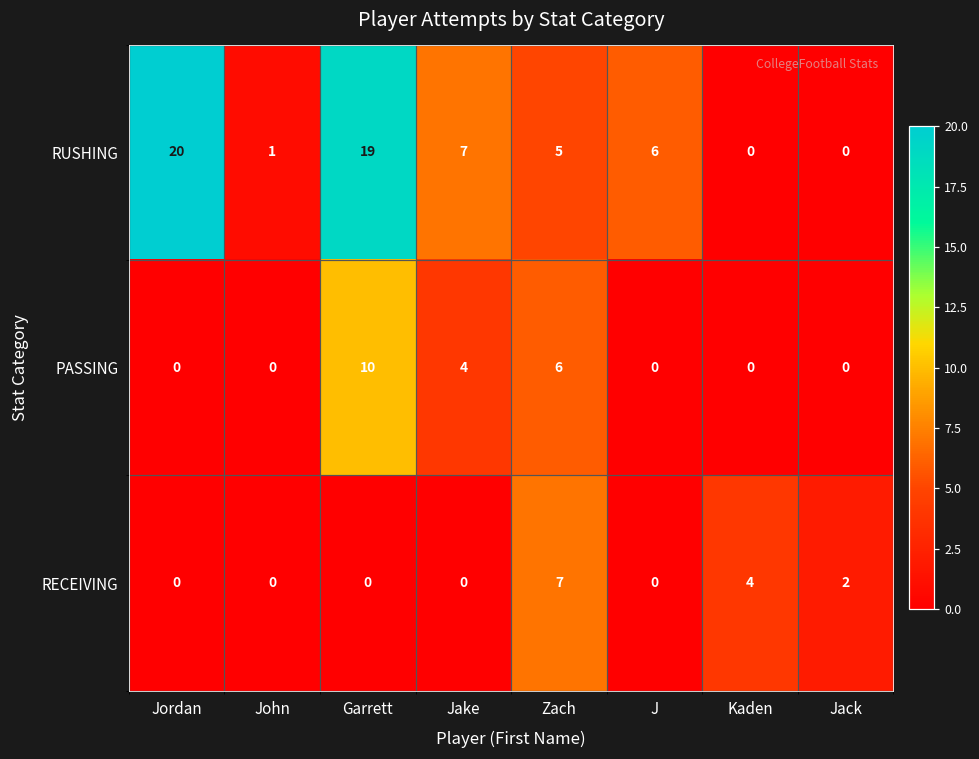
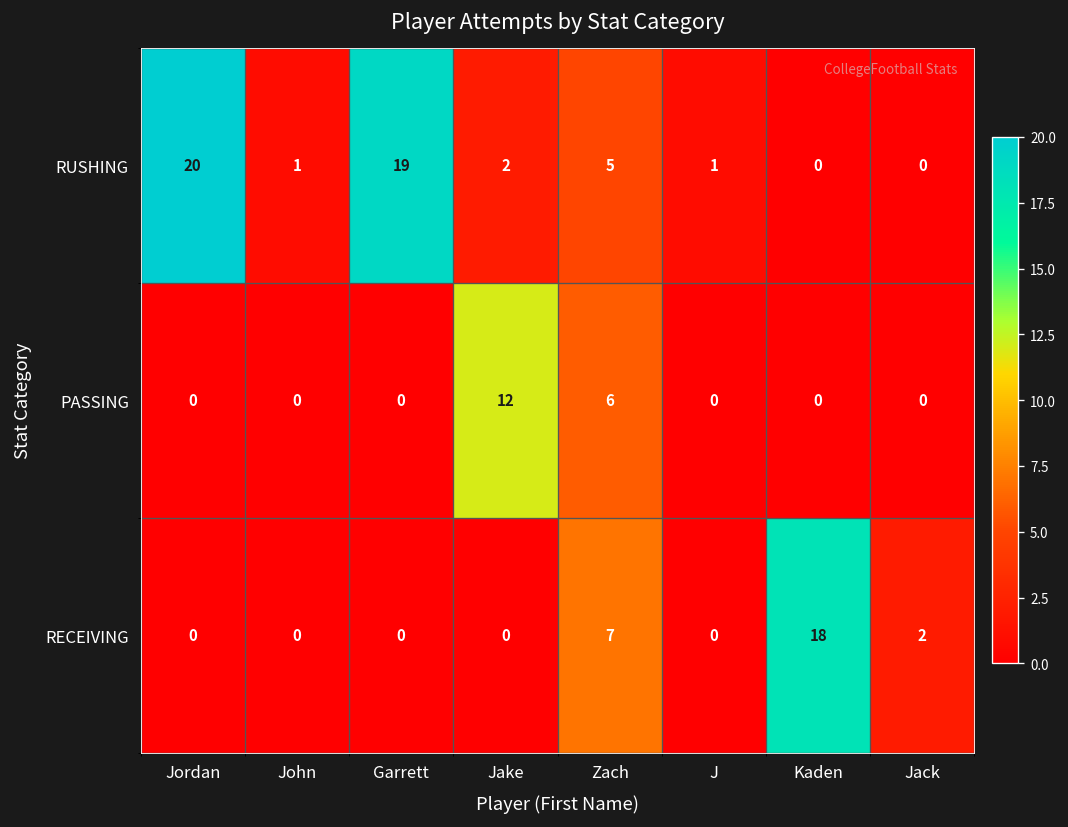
RUSHING, Jake: 7 -> 2
RUSHING, J: 6 -> 1
PASSING, Garrett: 10 -> 0
PASSING, Jake: 4 -> 12
RECEIVING, Kaden: 4 -> 18
